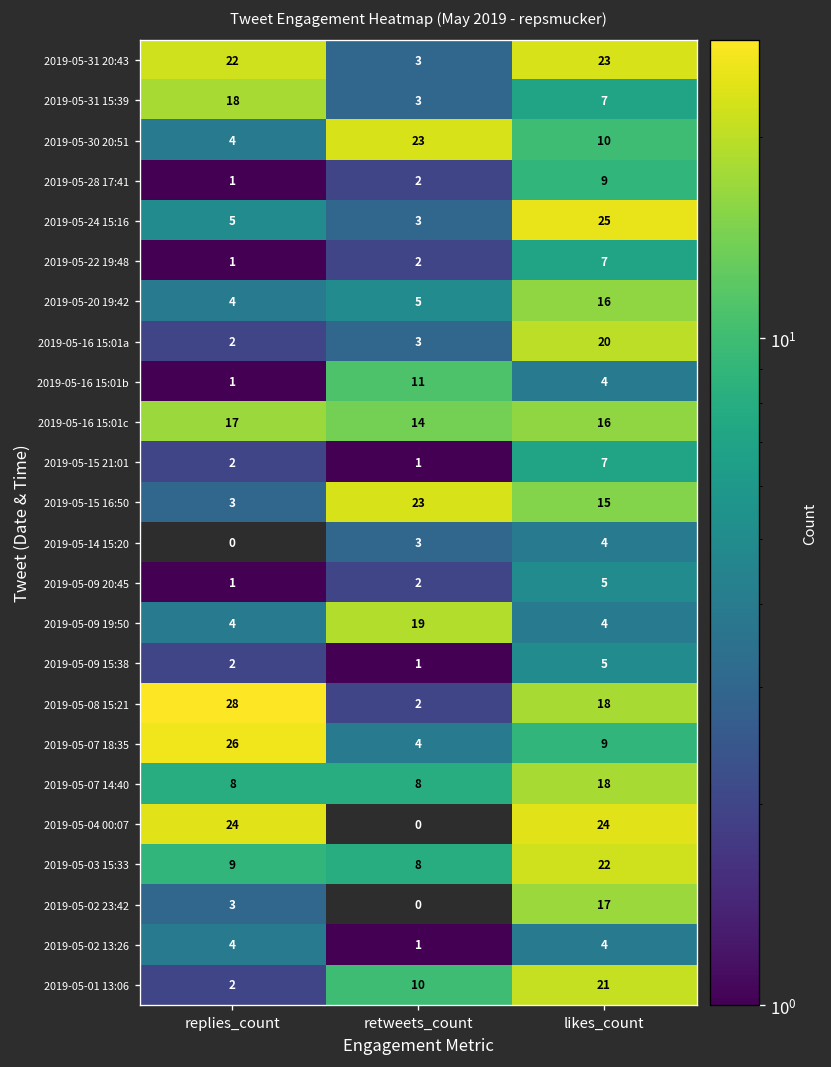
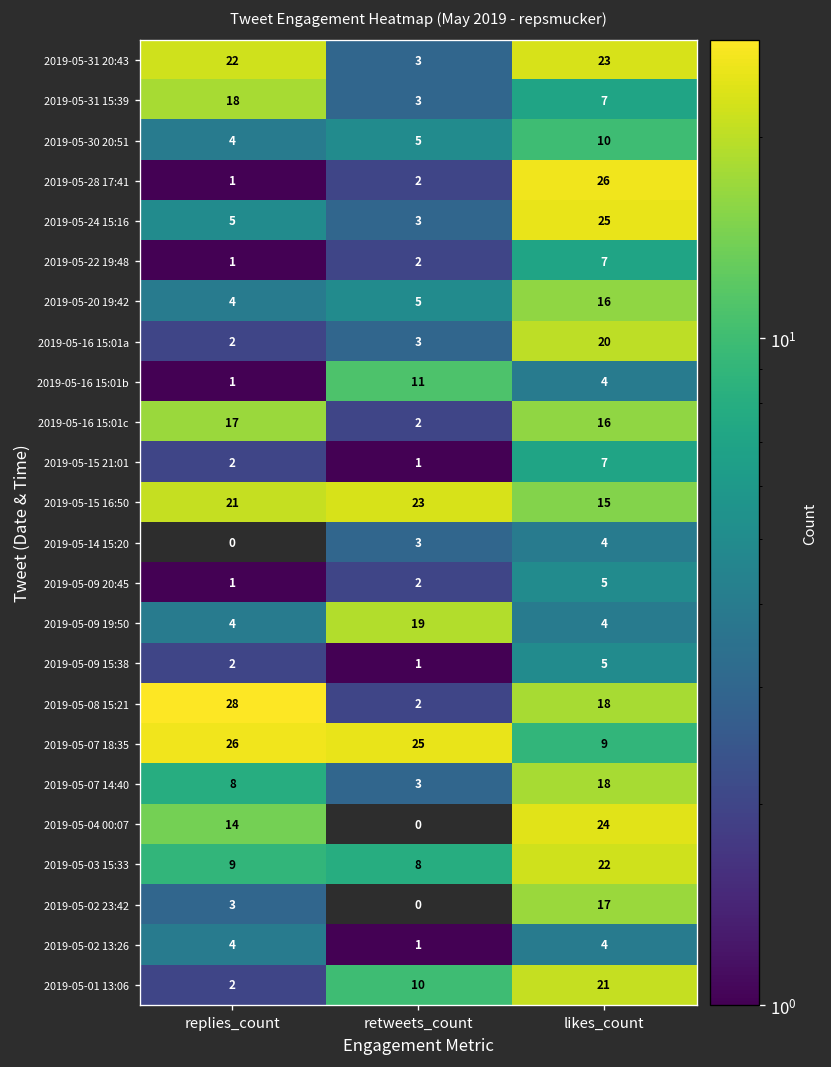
2019-05-30 20:51, retweets_count: 23 -> 5
2019-05-28 17:41, likes_count: 9 -> 26
2019-05-16 15:01c, retweets_count: 14 -> 2
2019-05-15 16:50, replies_count: 3 -> 21
2019-05-07 18:35, retweets_count: 4 -> 25
2019-05-07 14:40, retweets_count: 8 -> 3
2019-05-04 00:07, replies_count: 24 -> 14
